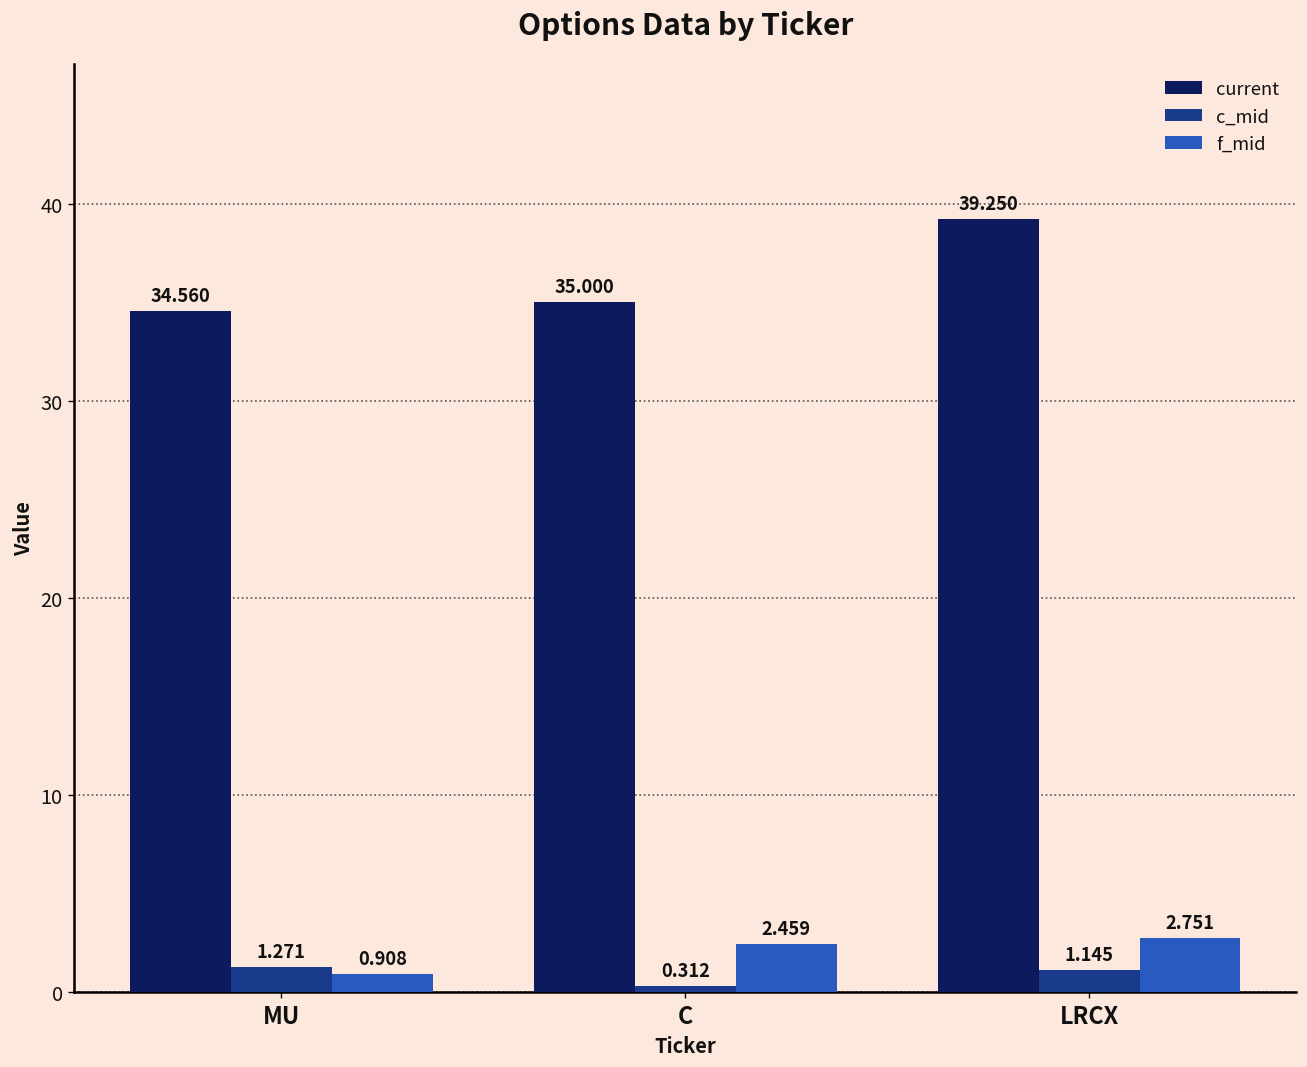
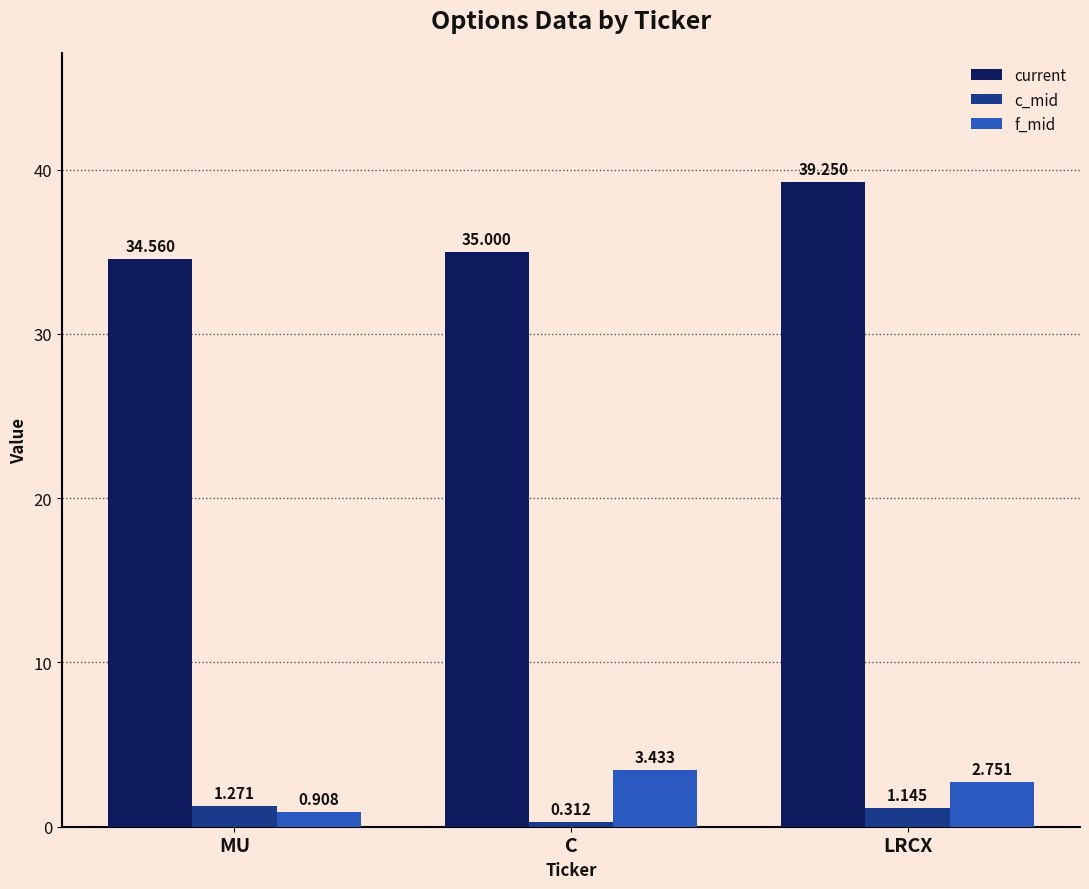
f_mid, C: 2.459 -> 3.433
